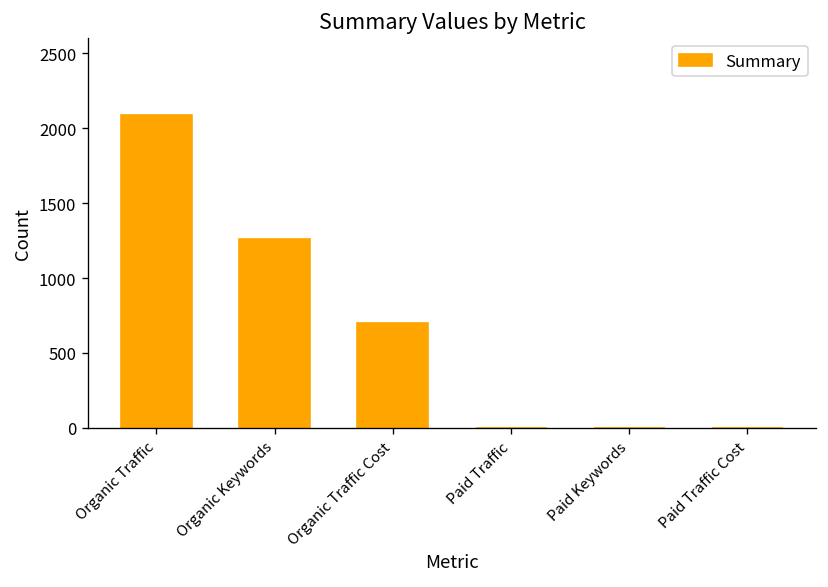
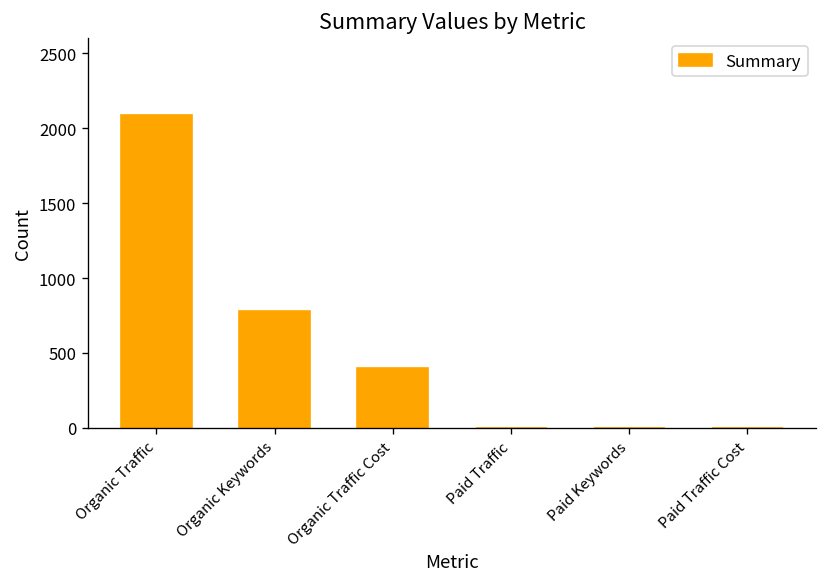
Organic Keywords: 1260 -> 780
Organic Traffic Cost: 700 -> 400
